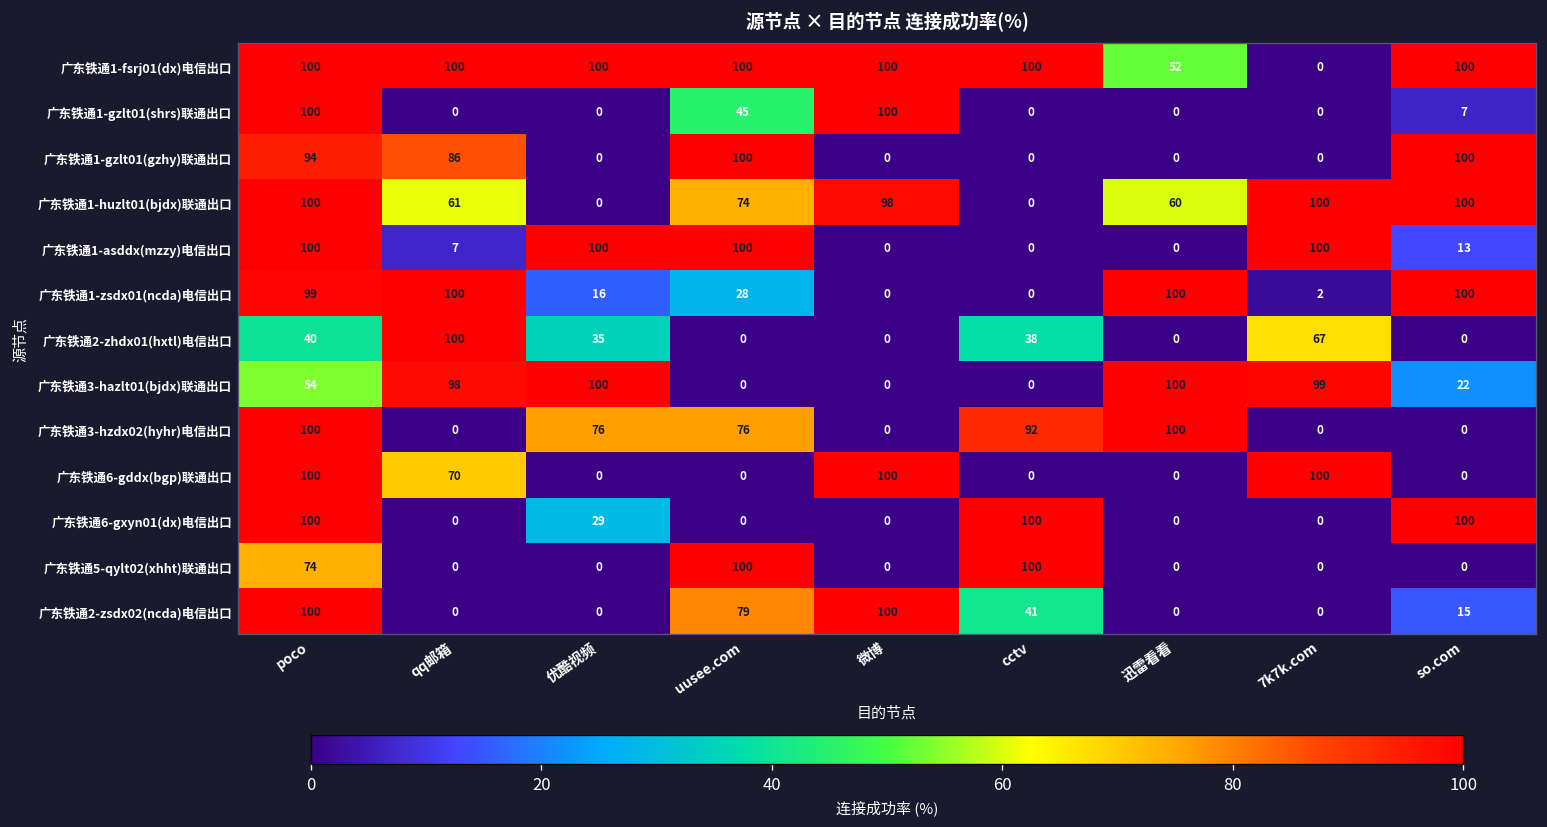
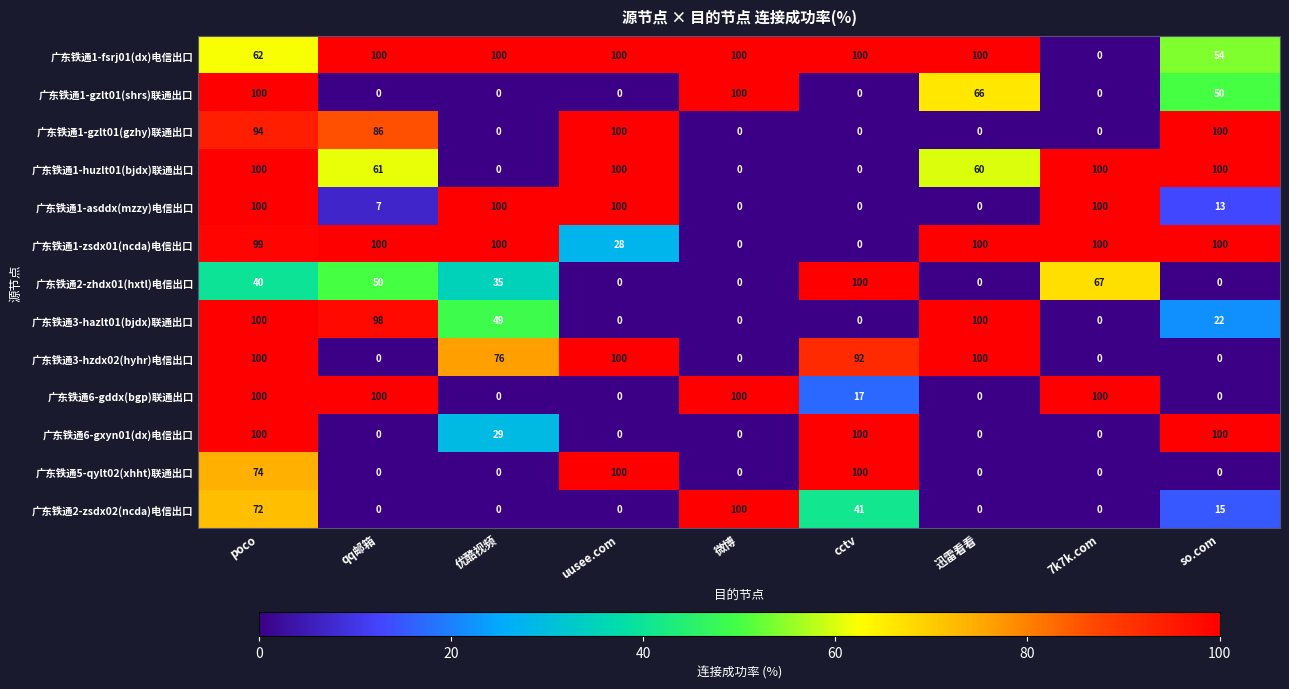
广东铁通1-fsrj01(dx)电信出口, poco: 100 -> 62
广东铁通1-fsrj01(dx)电信出口, 迅雷看看: 52 -> 100
广东铁通1-fsrj01(dx)电信出口, so.com: 100 -> 54
广东铁通1-gzlt01(shrs)联通出口, uusee.com: 45 -> 0
广东铁通1-gzlt01(shrs)联通出口, 迅雷看看: 0 -> 66
广东铁通1-gzlt01(shrs)联通出口, so.com: 7 -> 50
广东铁通1-huzlt01(bjdx)联通出口, uusee.com: 74 -> 100
广东铁通1-huzlt01(bjdx)联通出口, 微博: 98 -> 0
广东铁通1-zsdx01(ncda)电信出口, 优酷视频: 16 -> 100
广东铁通1-zsdx01(ncda)电信出口, 7k7k.com: 2 -> 100
广东铁通2-zhdx01(hxtl)电信出口, qq邮箱: 100 -> 50
广东铁通2-zhdx01(hxtl)电信出口, cctv: 38 -> 100
广东铁通3-hazlt01(bjdx)联通出口, poco: 54 -> 100
广东铁通3-hazlt01(bjdx)联通出口, 优酷视频: 100 -> 49
广东铁通3-hazlt01(bjdx)联通出口, 7k7k.com: 99 -> 0
广东铁通3-hzdx02(hyhr)电信出口, uusee.com: 76 -> 100
广东铁通6-gddx(bgp)联通出口, qq邮箱: 70 -> 100
广东铁通6-gddx(bgp)联通出口, cctv: 0 -> 17
广东铁通2-zsdx02(ncda)电信出口, poco: 100 -> 72
广东铁通2-zsdx02(ncda)电信出口, uusee.com: 79 -> 0
